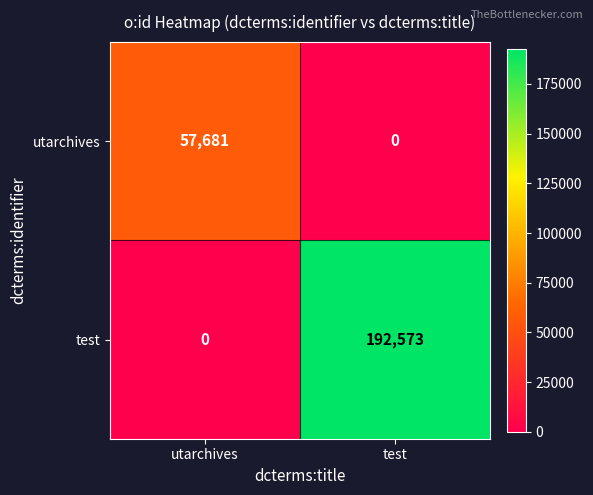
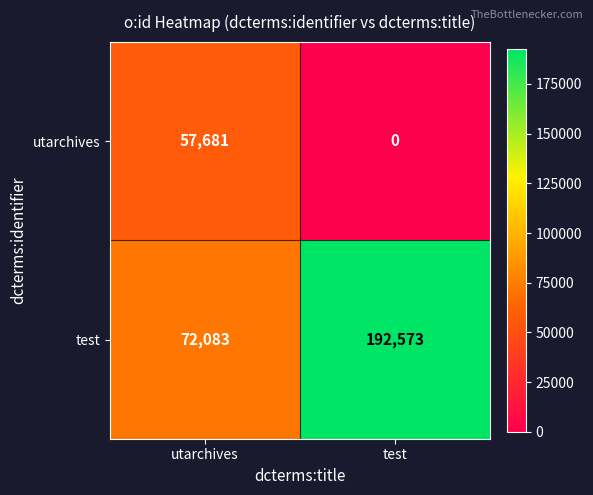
test, utarchives: 0 -> 72,083
